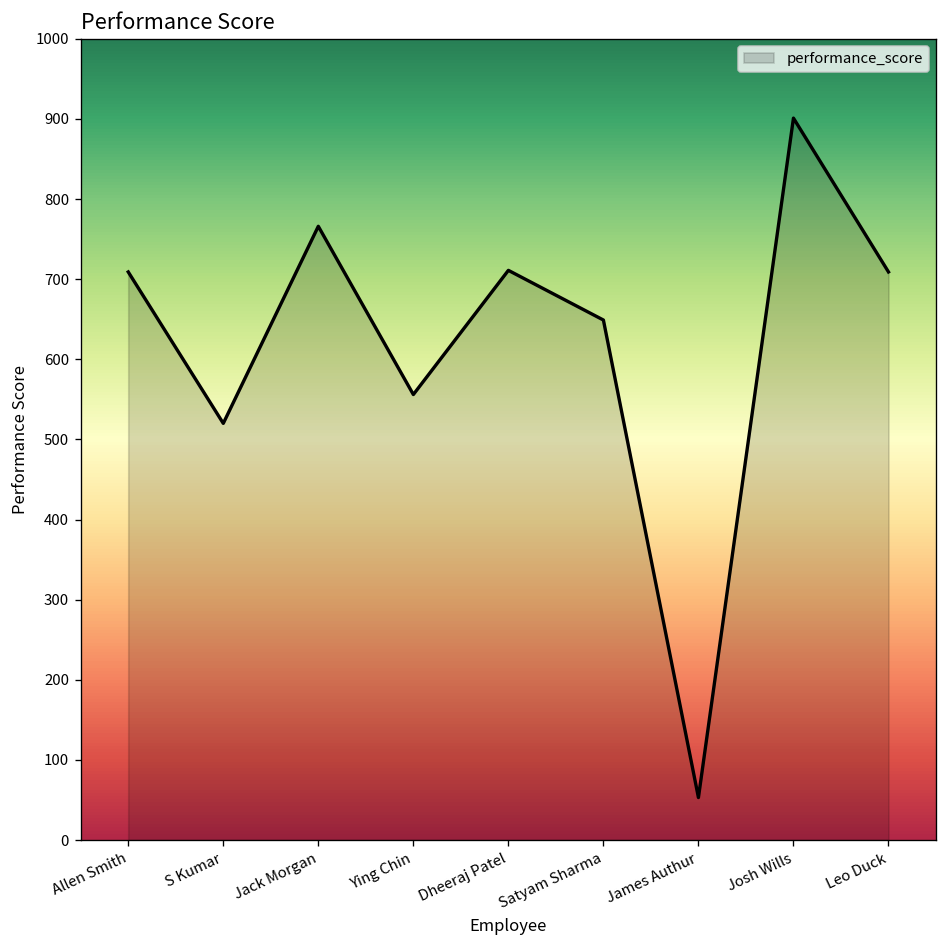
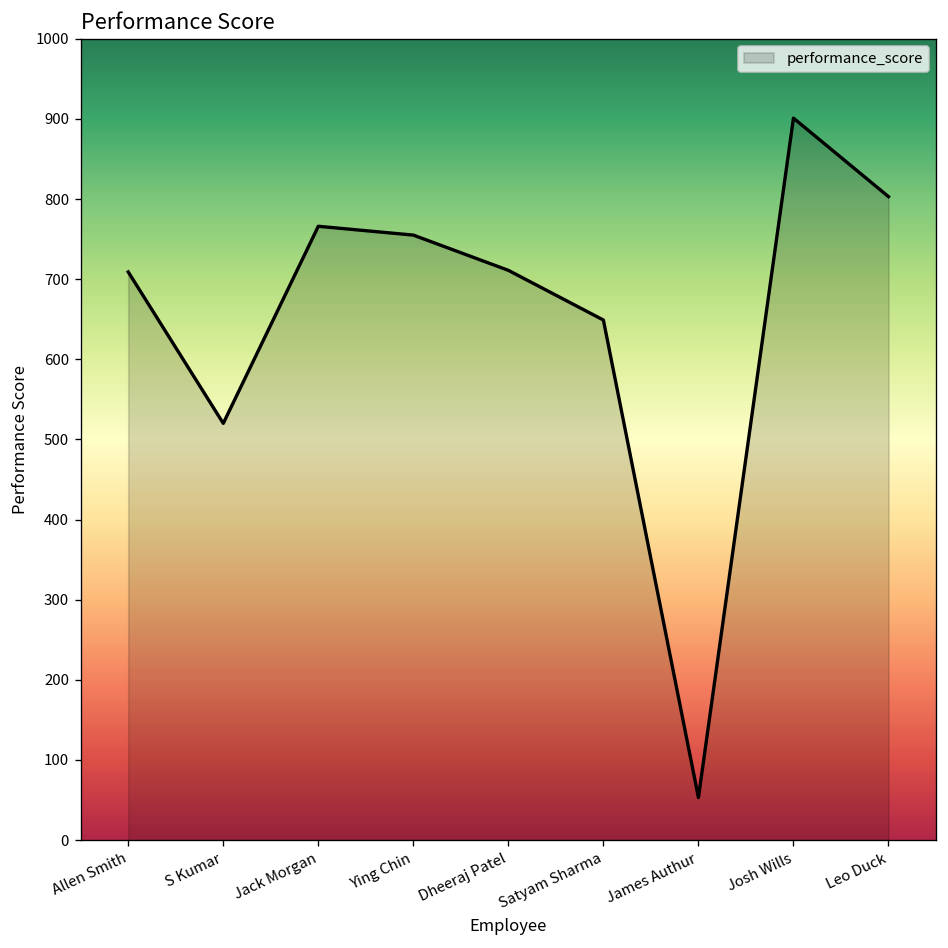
Ying Chin: 560 -> 760
Leo Duck: 710 -> 800
